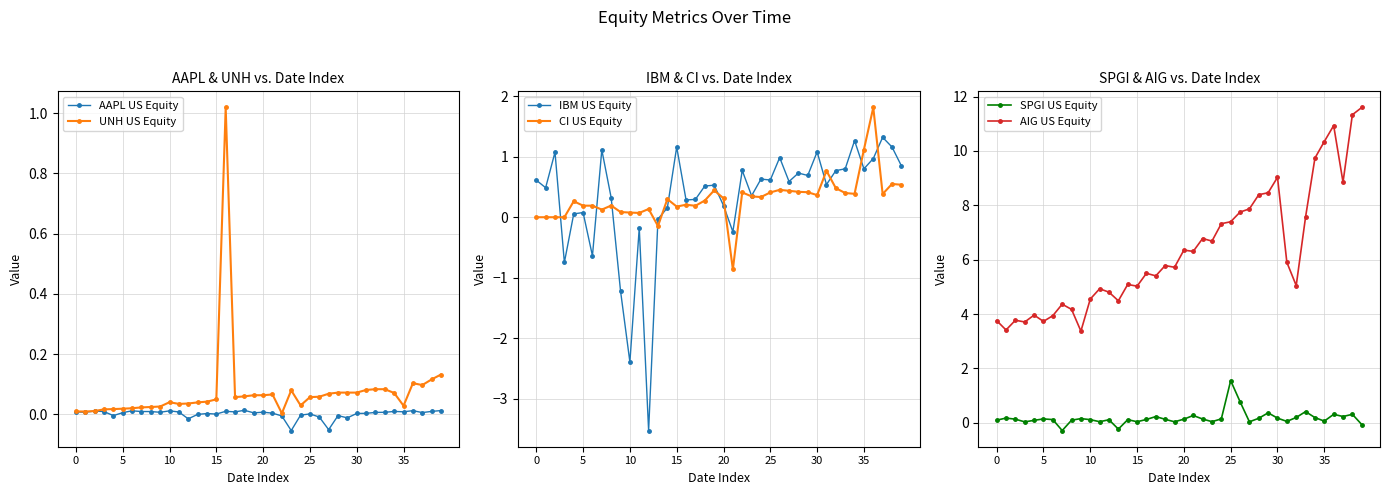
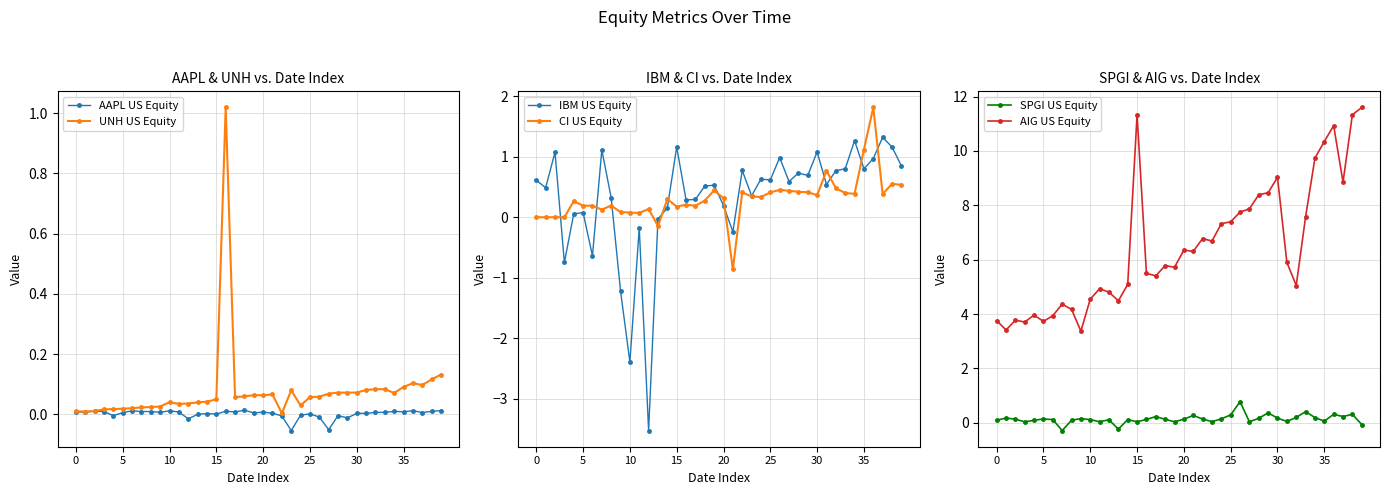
AAPL & UNH vs. Date Index, UNH US Equity, 35: 0.03 -> 0.09
SPGI & AIG vs. Date Index, AIG US Equity, 15: 5.0 -> 11.3
SPGI & AIG vs. Date Index, SPGI US Equity, 25: 1.6 -> 0.3
